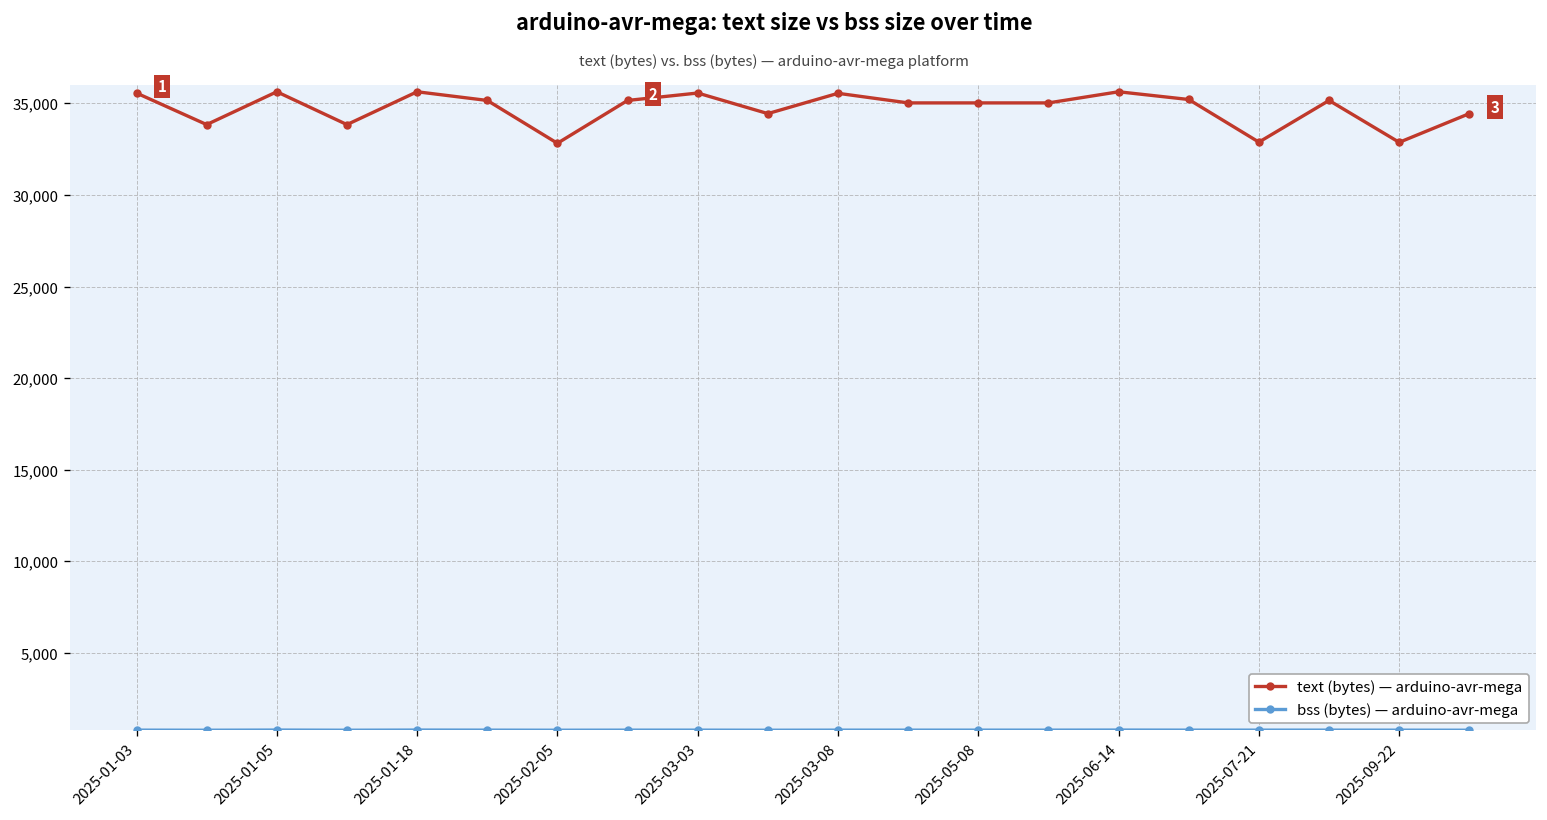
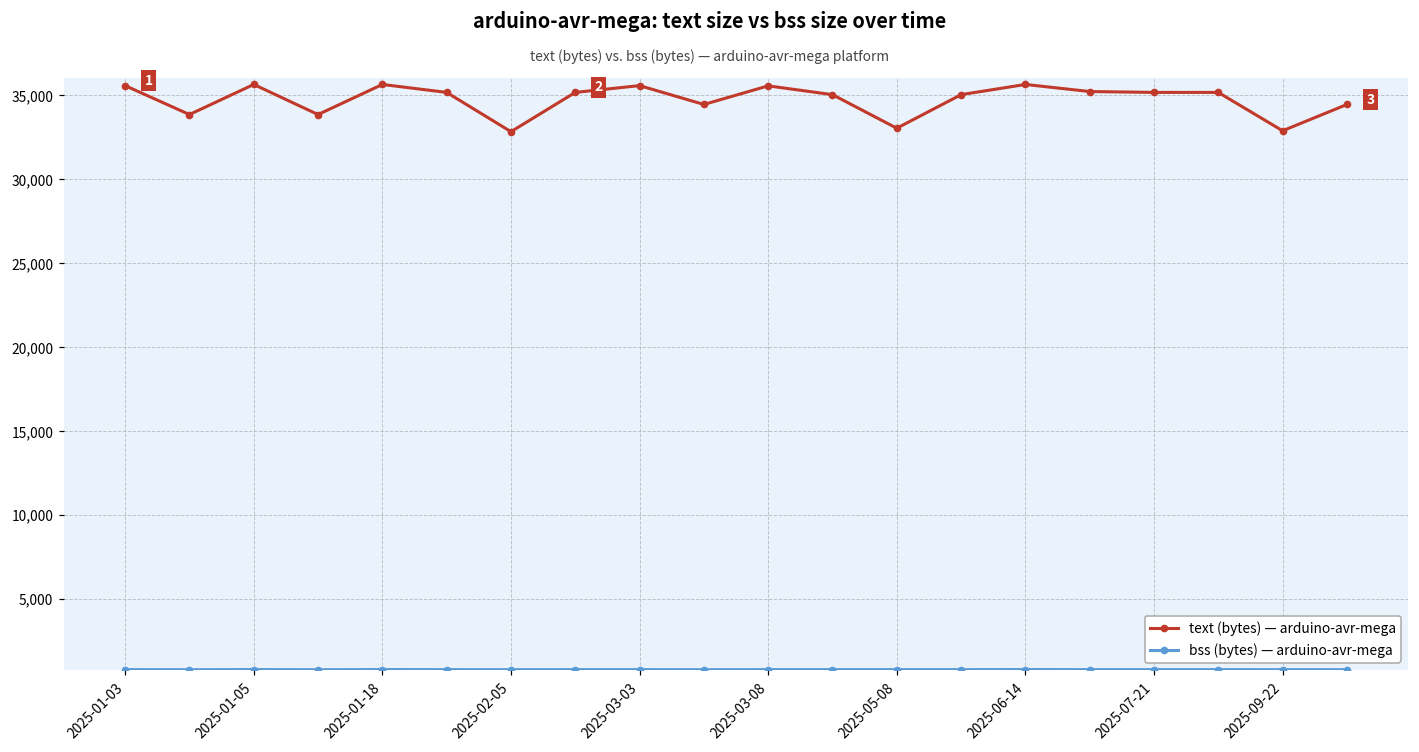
text (bytes) — arduino-avr-mega, 2025-05-08: 35,000 -> 33,000
text (bytes) — arduino-avr-mega, 2025-07-21: 32,900 -> 35,200
